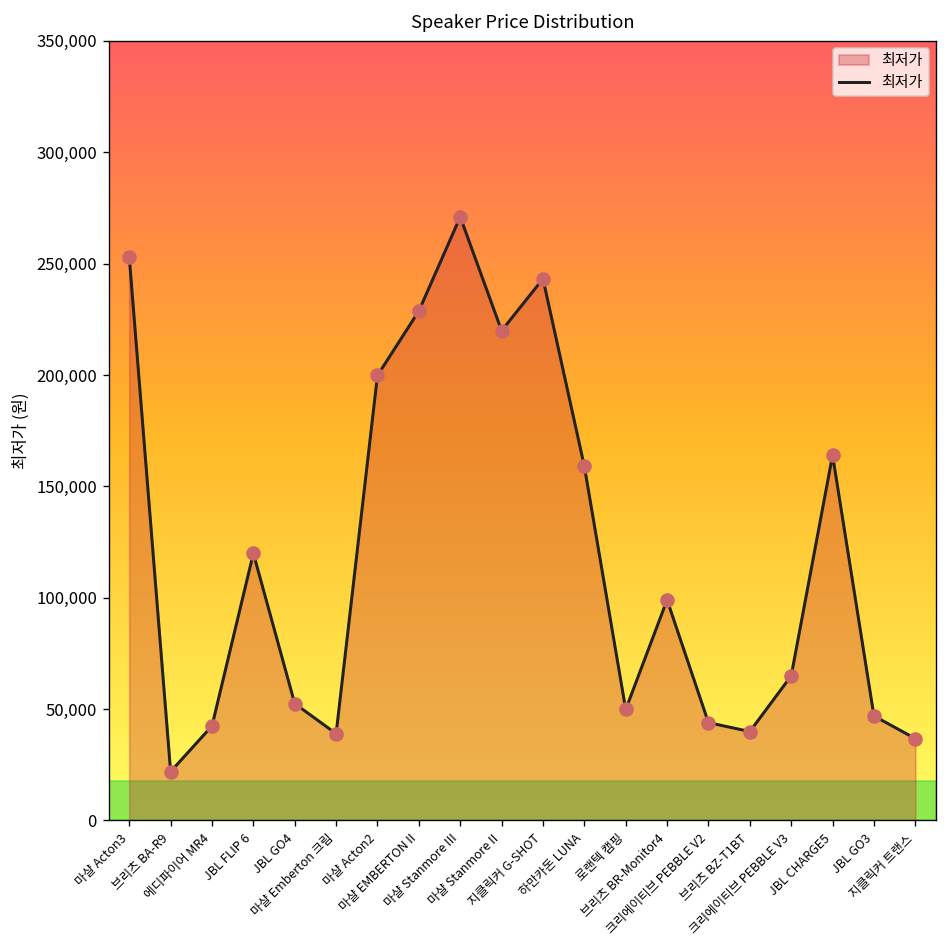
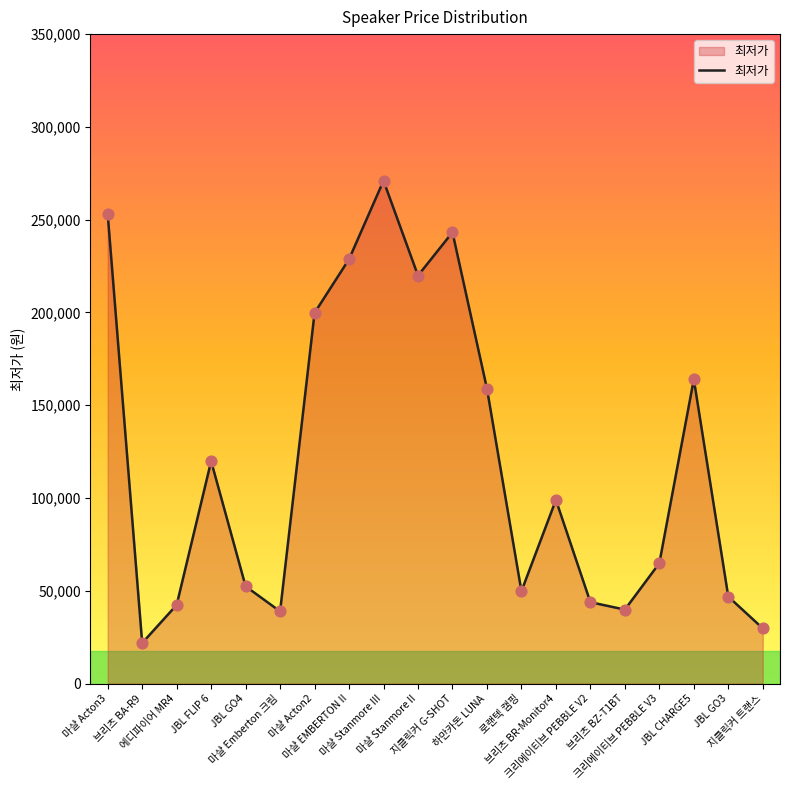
지클릭커 트랜스: 37,000 -> 30,000
